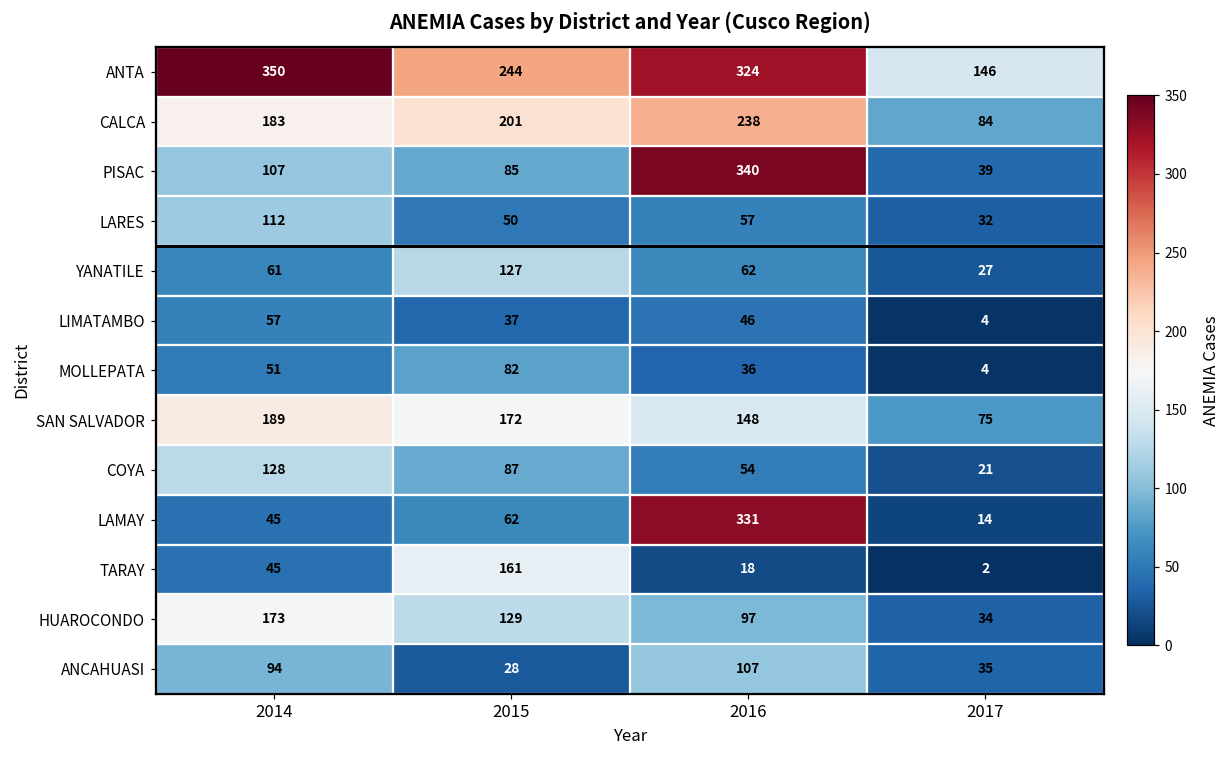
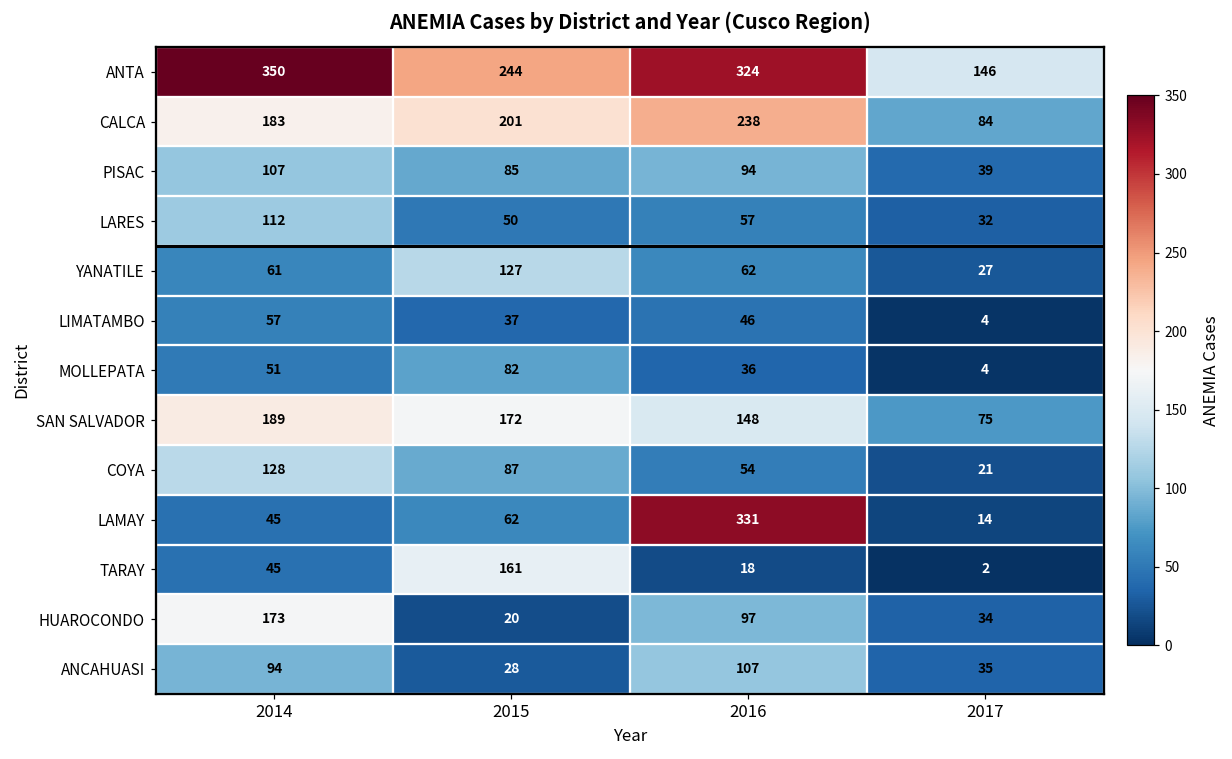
PISAC, 2016: 340 -> 94
HUAROCONDO, 2015: 129 -> 20
